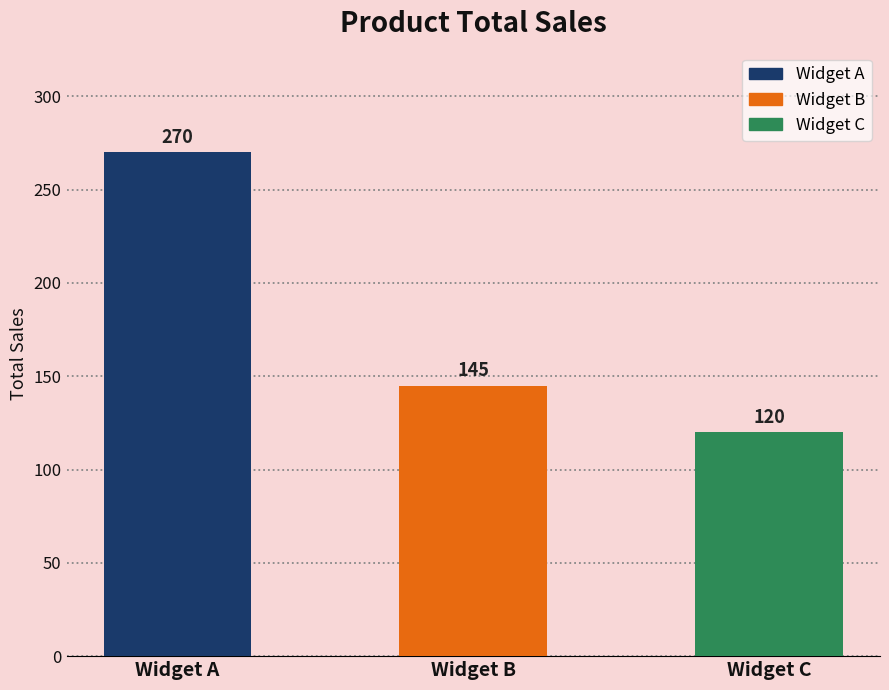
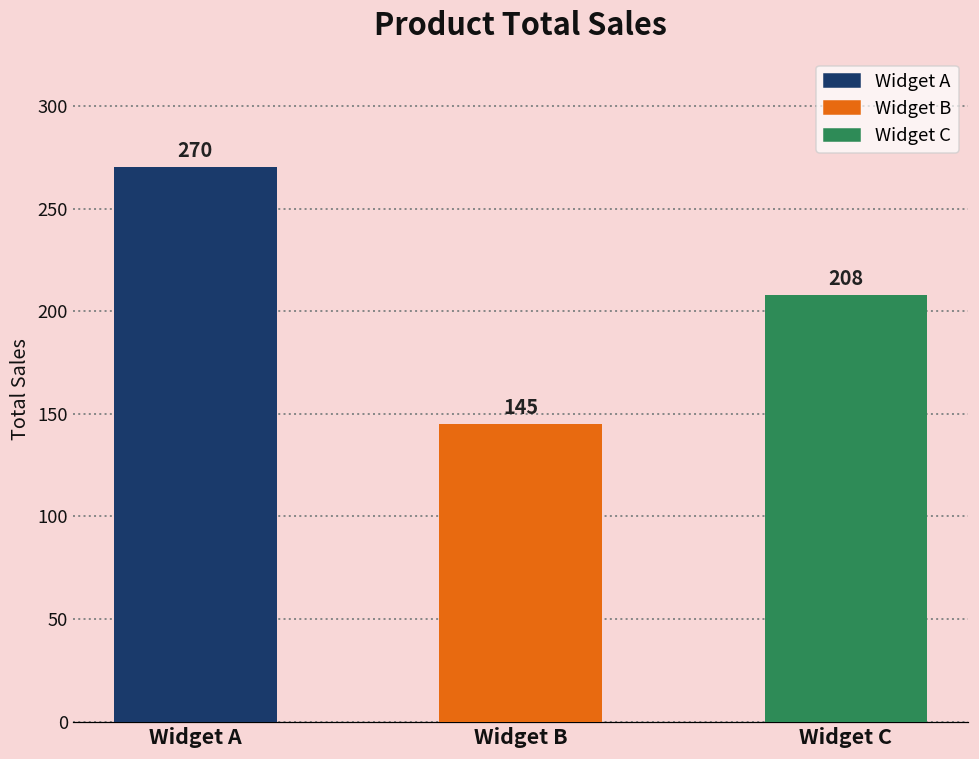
Widget C: 120 -> 208
